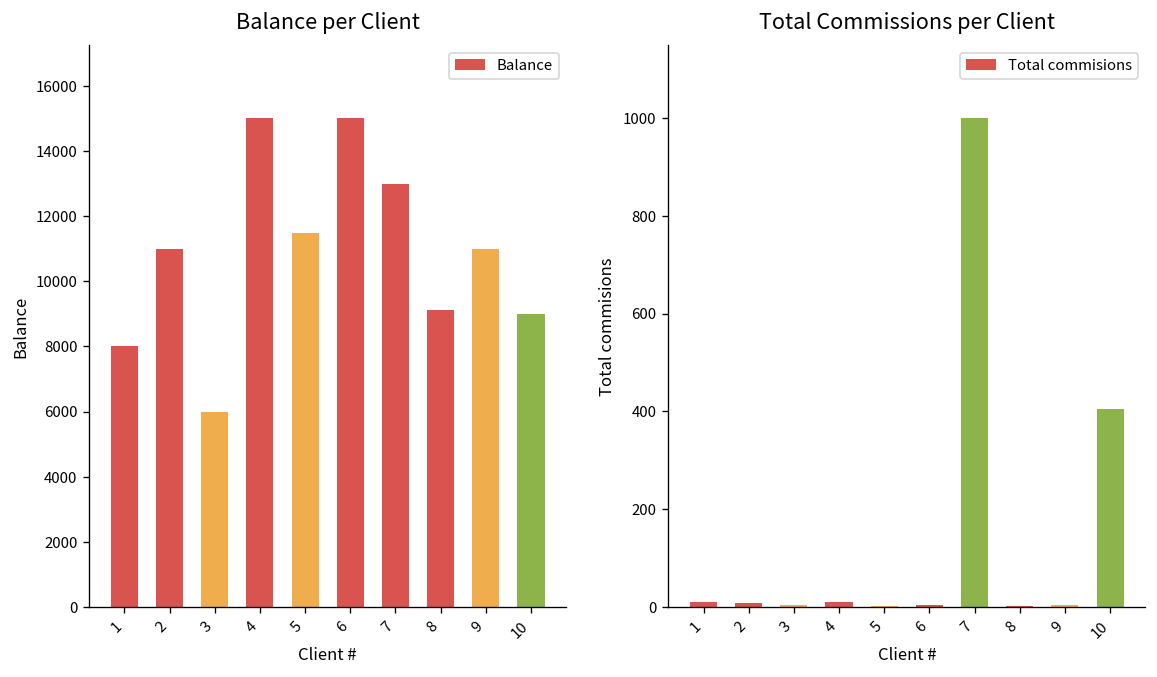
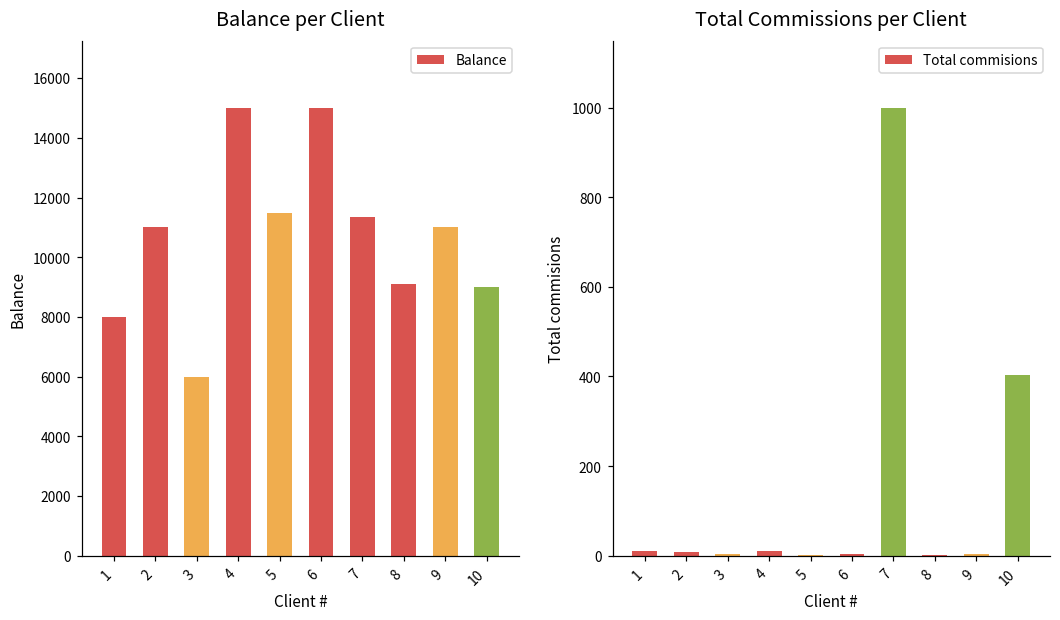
Balance per Client, 7: 13000 -> 11300
